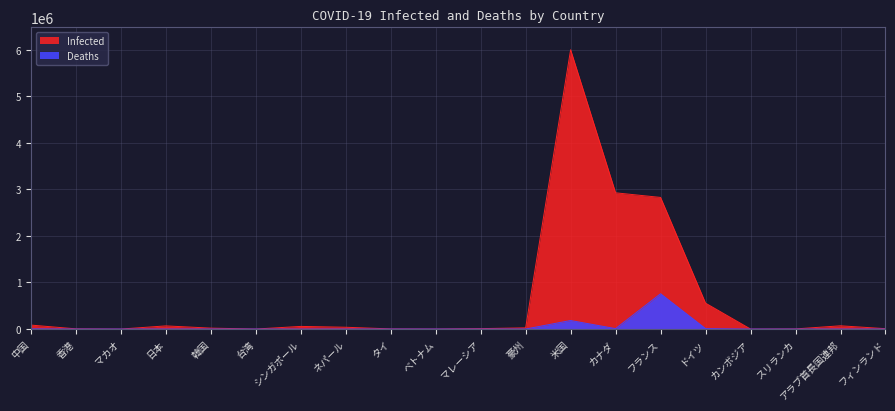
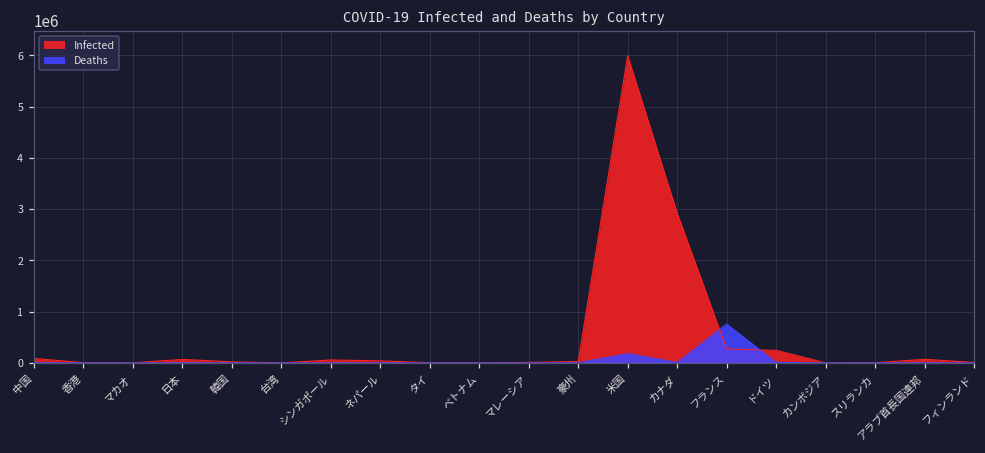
Infected, フランス: 2800000 -> 300000
Infected, ドイツ: 600000 -> 200000
